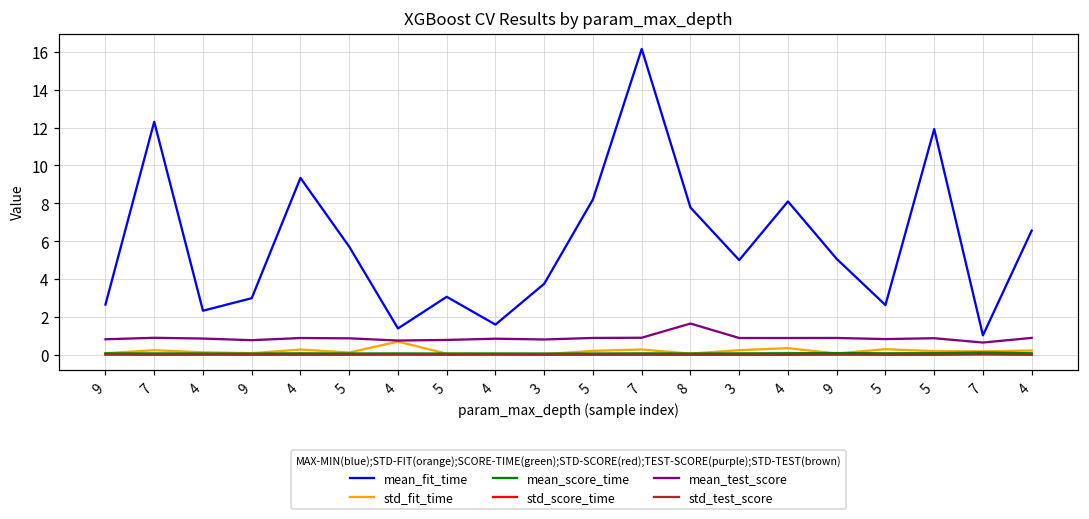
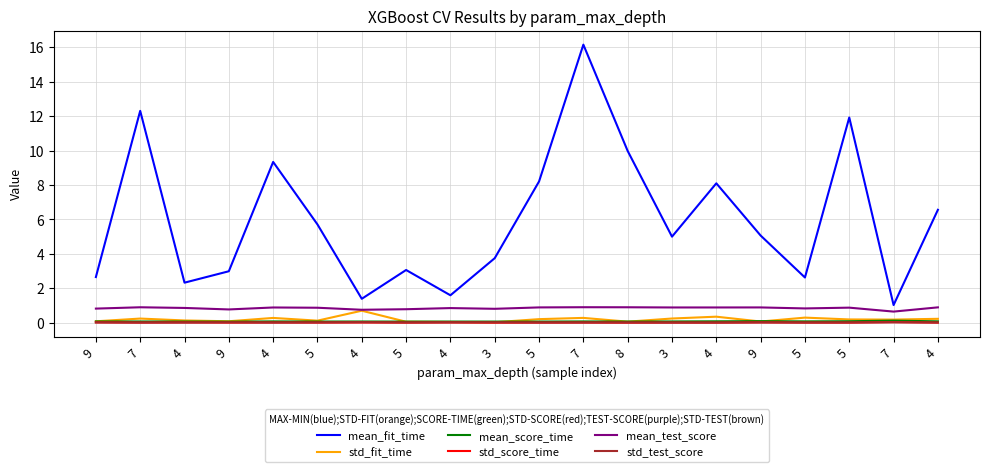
mean_fit_time, 8: 7.8 -> 10.0
mean_test_score, 8: 1.7 -> 0.9
